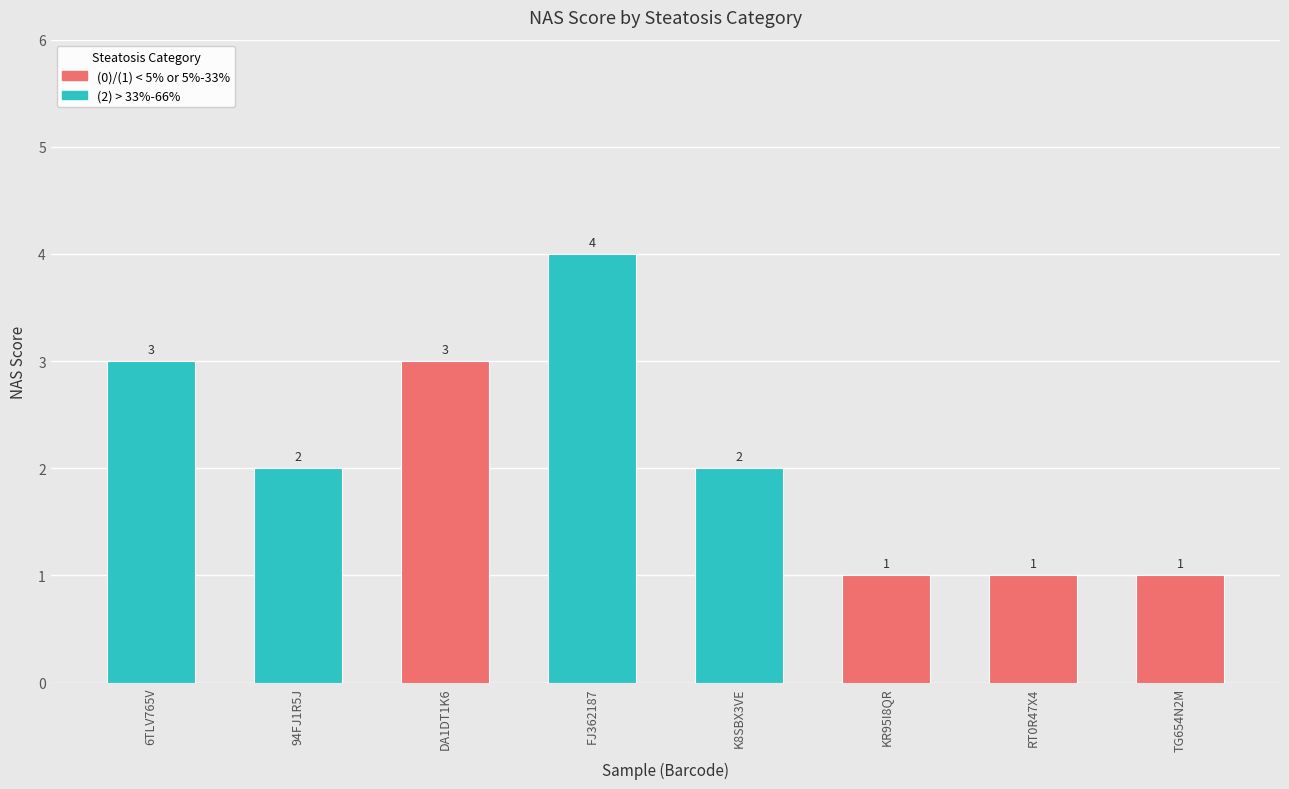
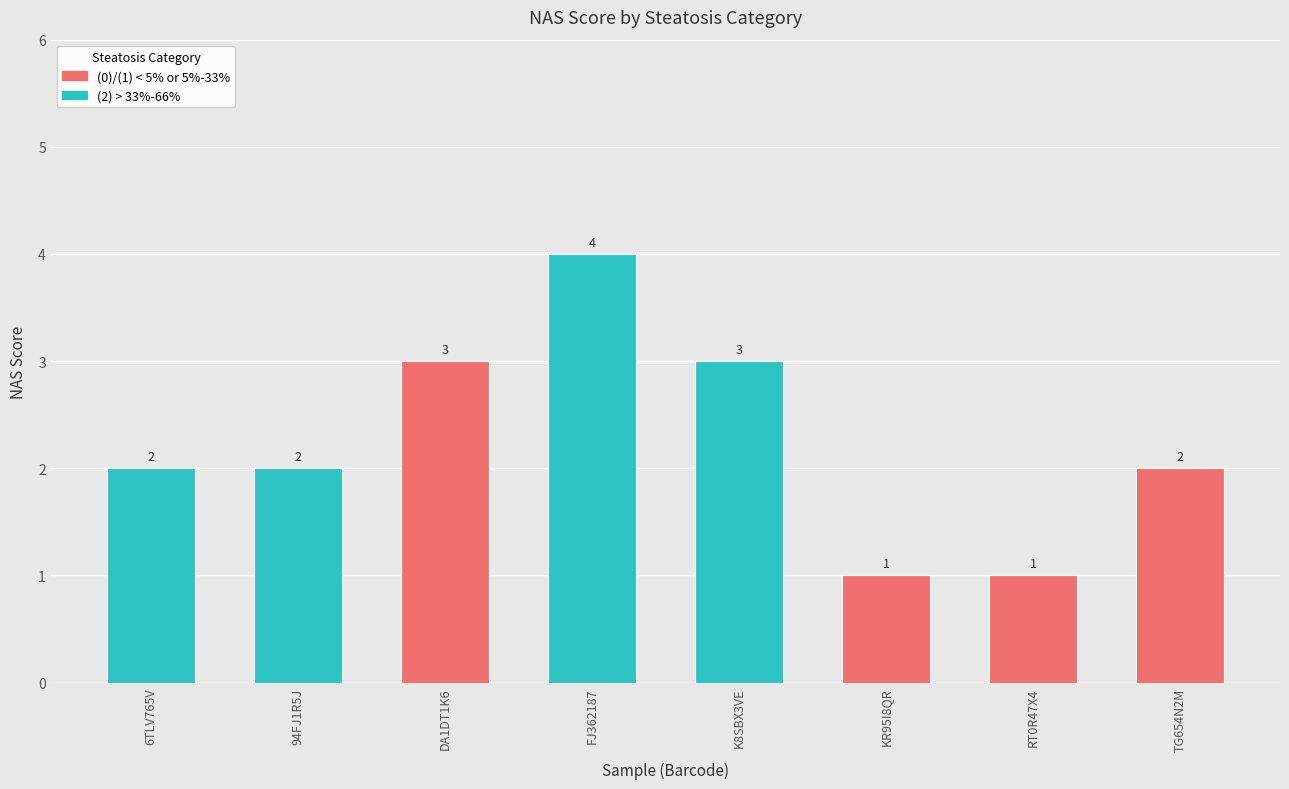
6TLV765V: 3 -> 2
K8SBX3VE: 2 -> 3
TG654N2M: 1 -> 2
